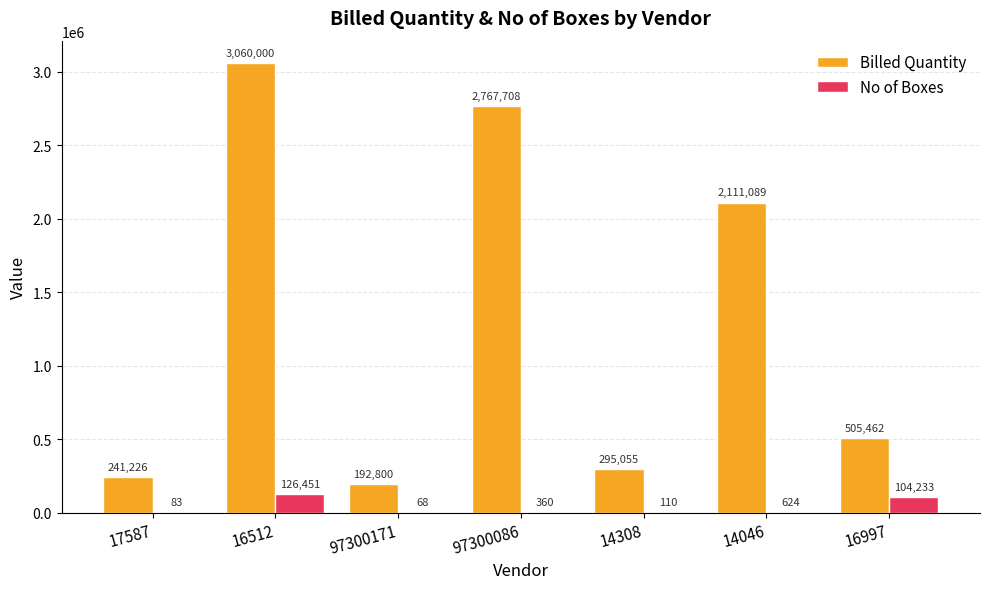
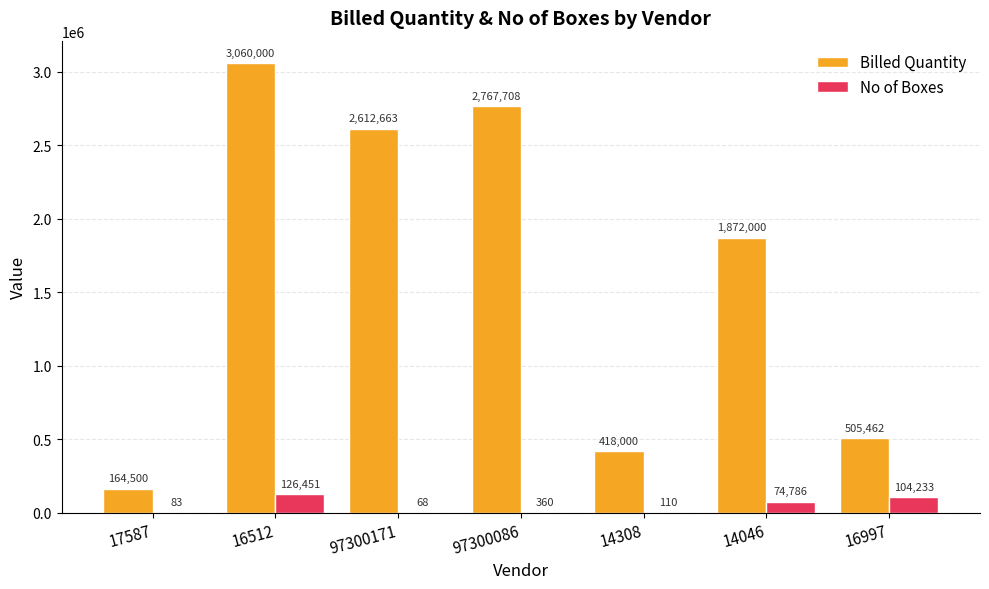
Billed Quantity, 17587: 241,226 -> 164,500
Billed Quantity, 97300171: 192,800 -> 2,612,663
Billed Quantity, 14308: 295,055 -> 418,000
Billed Quantity, 14046: 2,111,089 -> 1,872,000
No of Boxes, 14046: 624 -> 74,786
